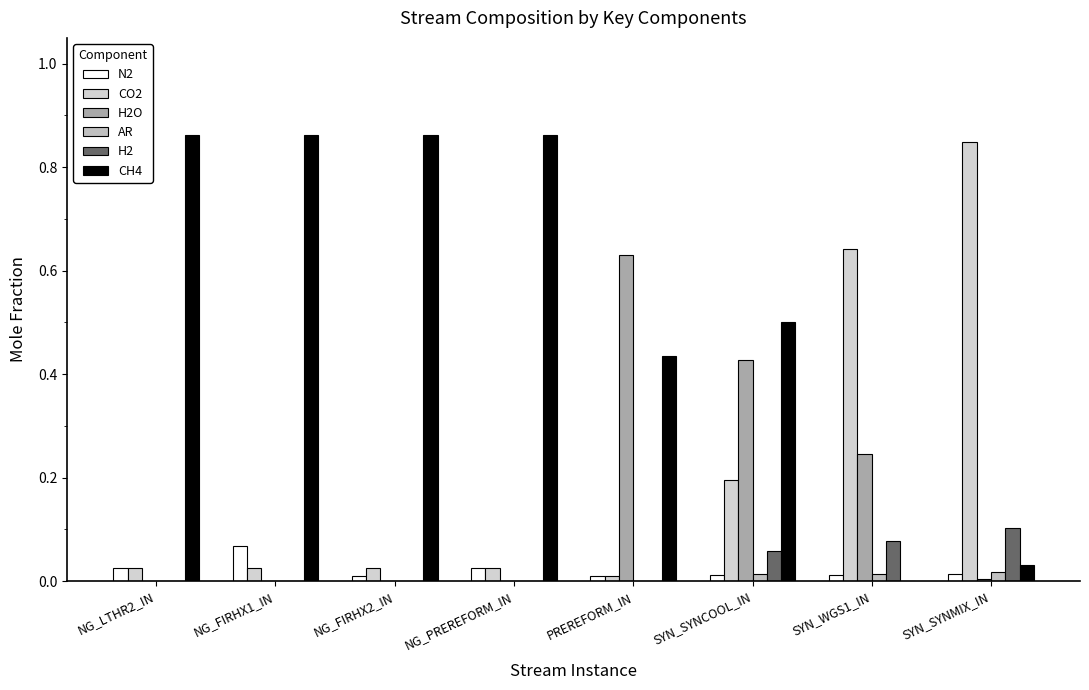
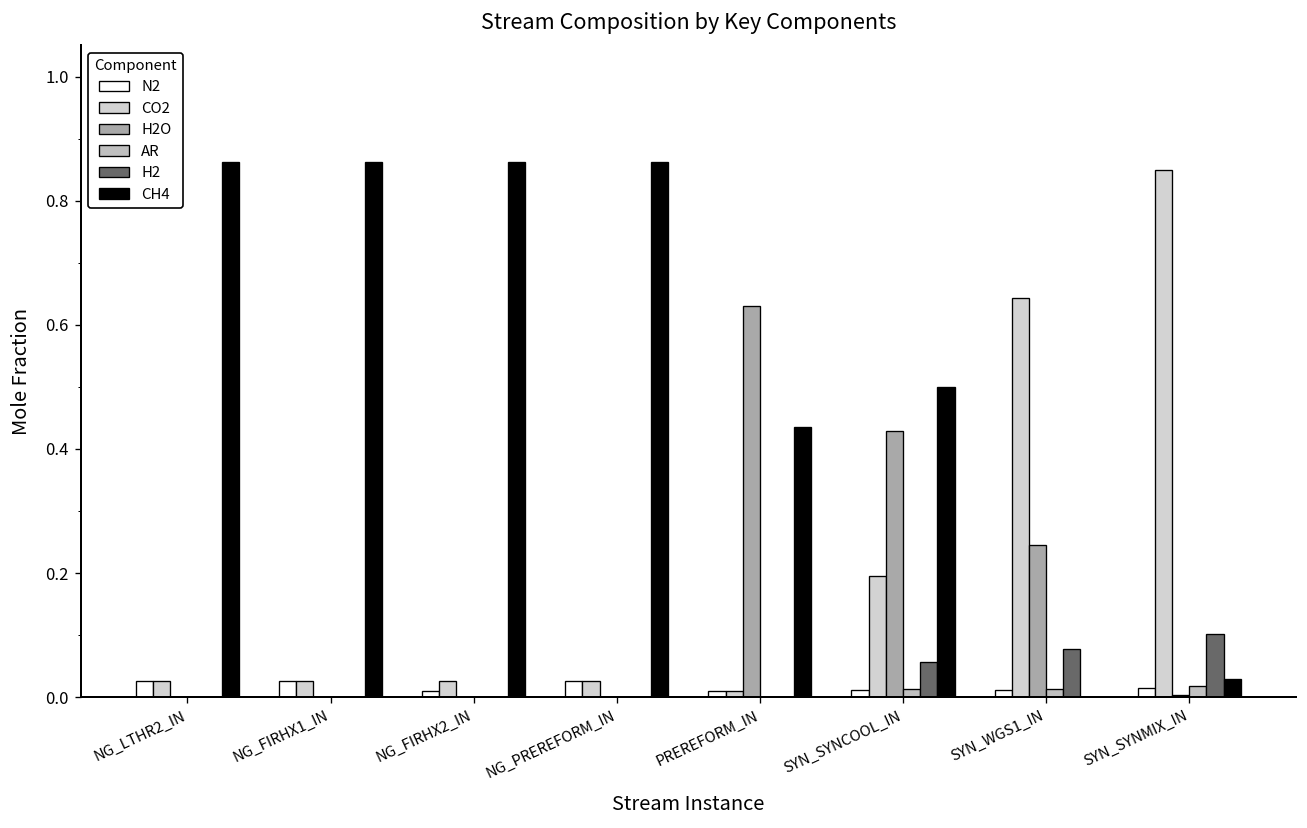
N2, NG_FIRHX1_IN: 0.07 -> 0.03
